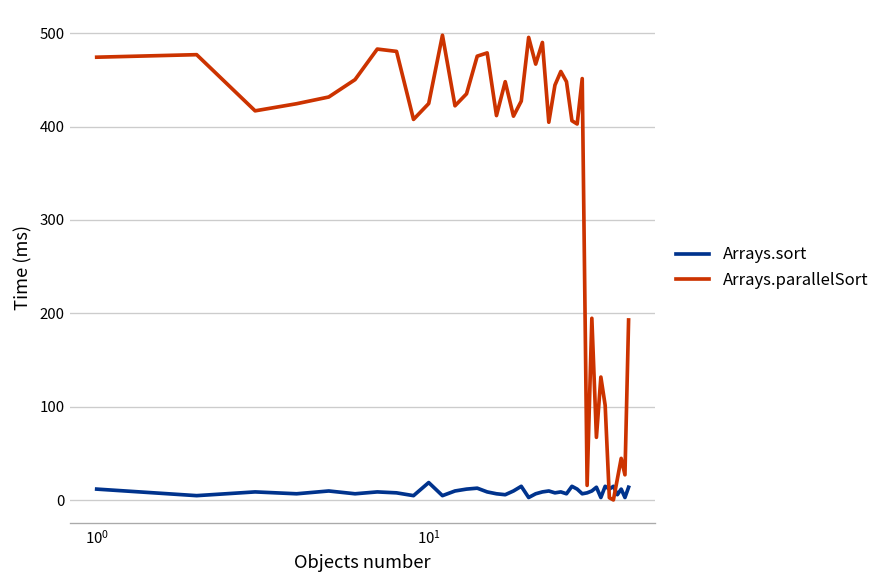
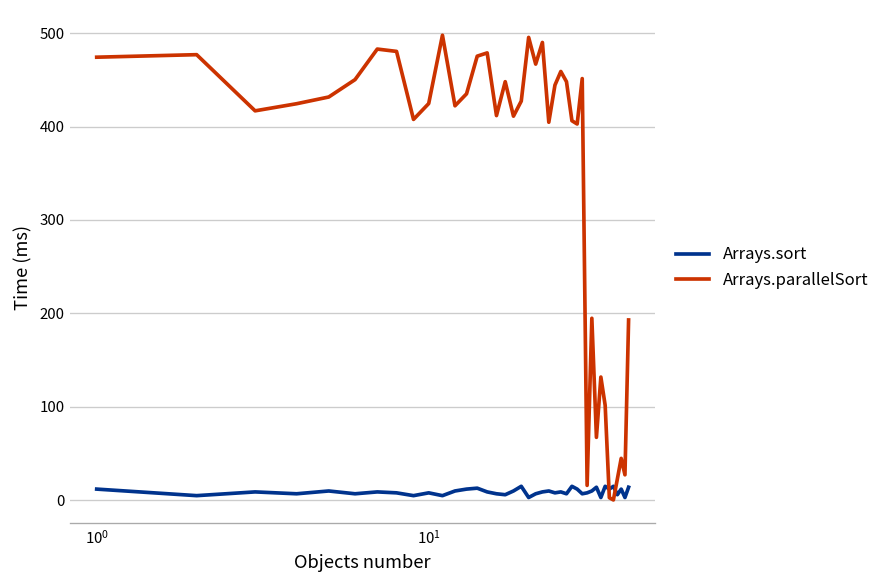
Arrays.sort, 10^1: 20 -> 10
